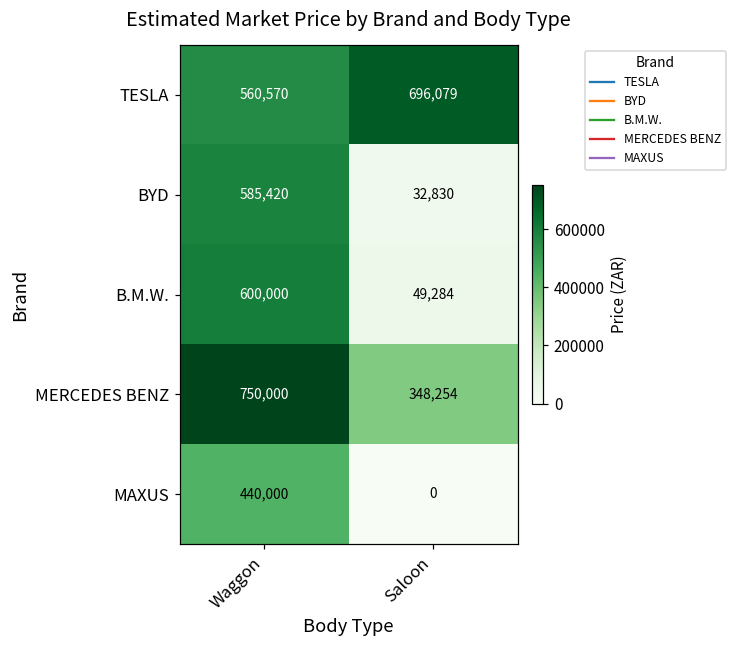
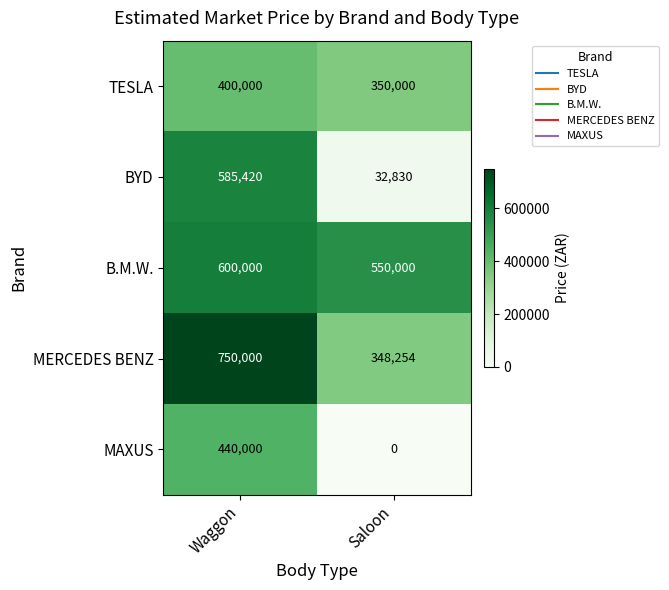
TESLA, Waggon: 560,570 -> 400,000
TESLA, Saloon: 696,079 -> 350,000
B.M.W., Saloon: 49,284 -> 550,000
